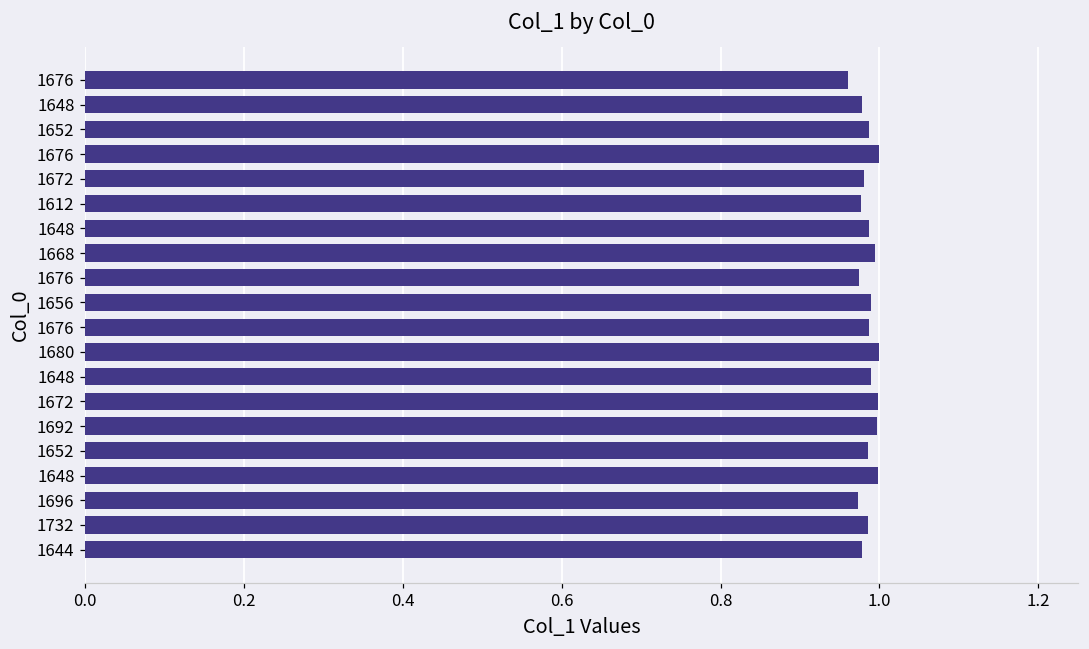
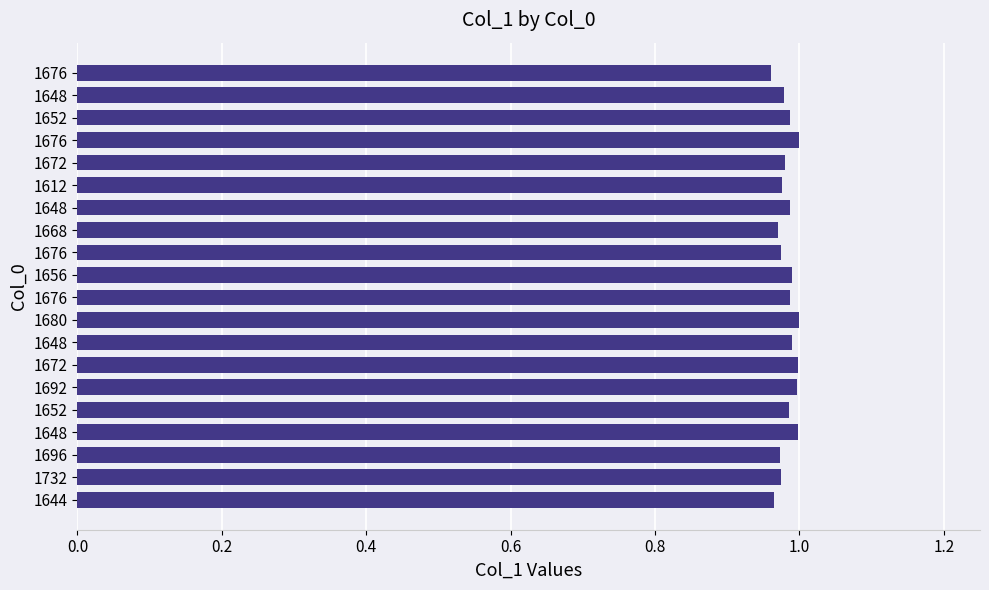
1668: 0.99 -> 0.97
1732: 0.99 -> 0.97
1644: 0.98 -> 0.96
